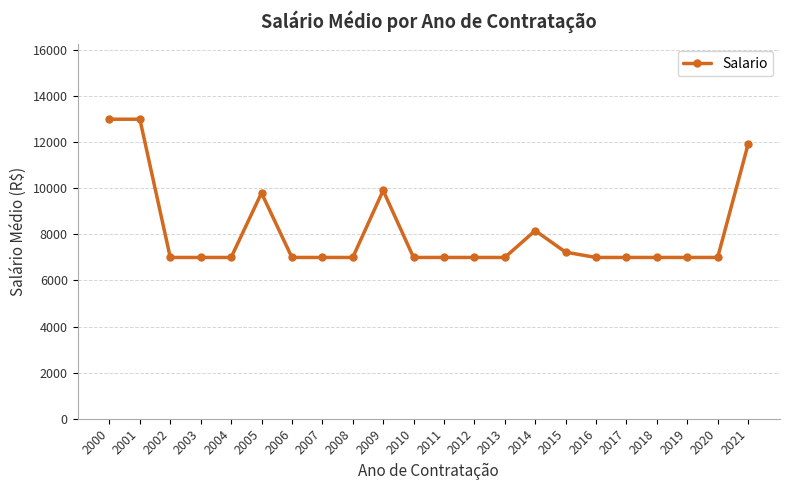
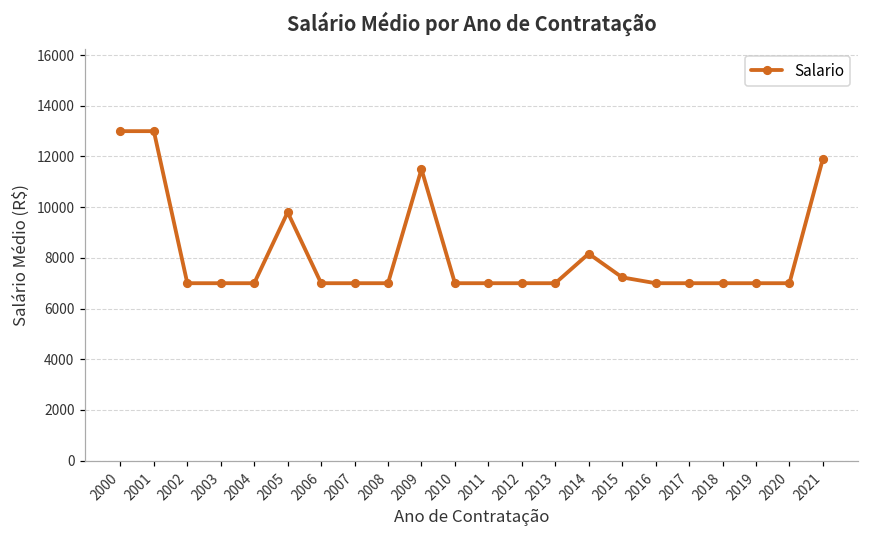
2009: 9900 -> 11500
